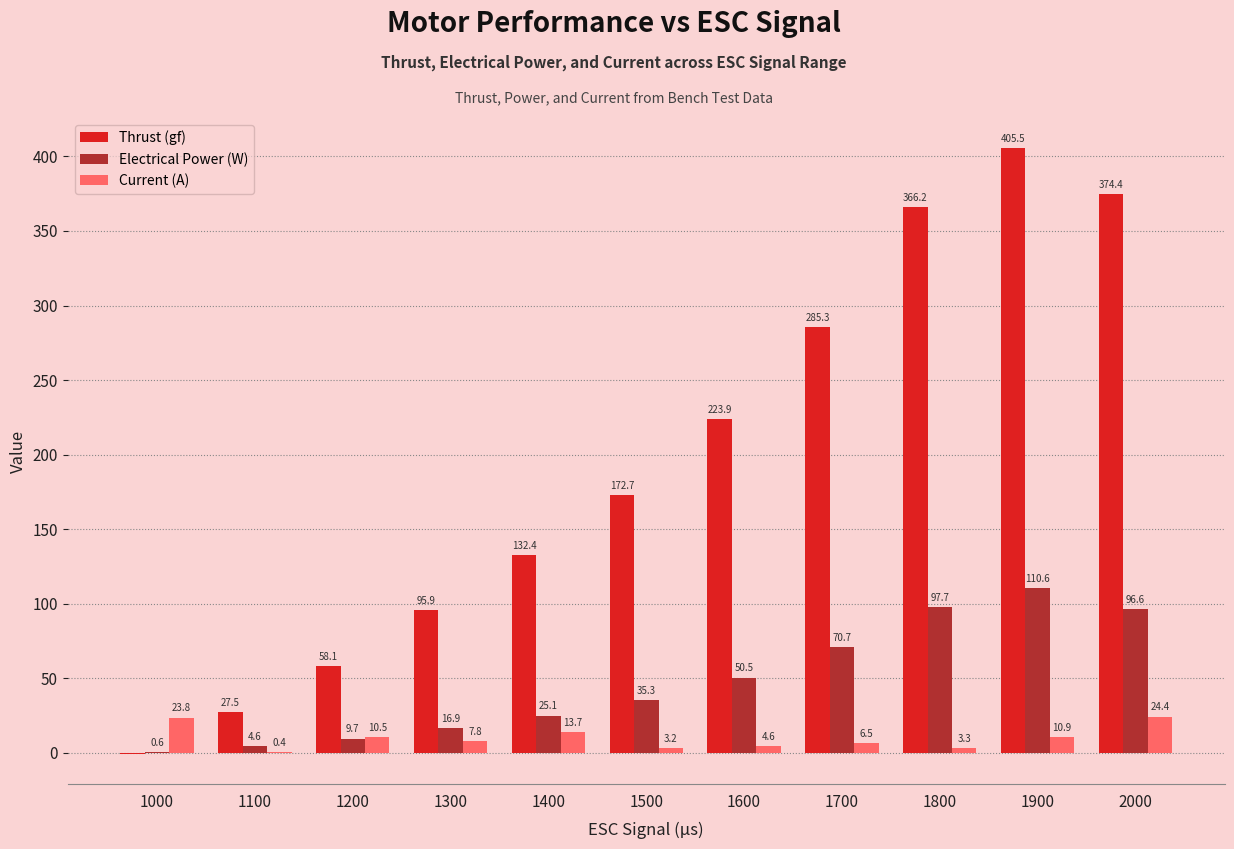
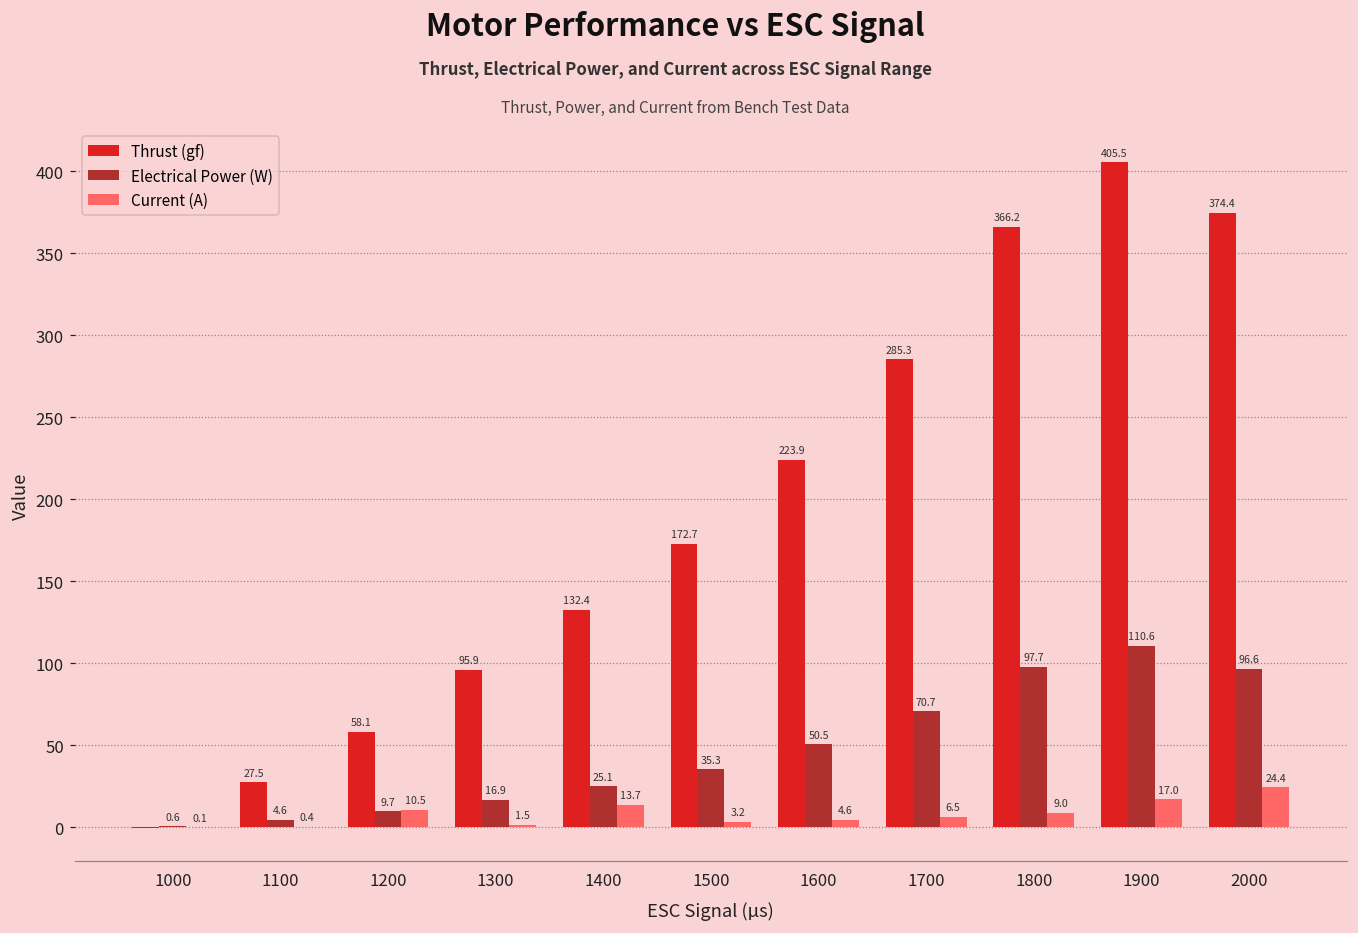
Current (A), 1000: 23.8 -> 0.1
Current (A), 1300: 7.8 -> 1.5
Current (A), 1800: 3.3 -> 9.0
Current (A), 1900: 10.9 -> 17.0
